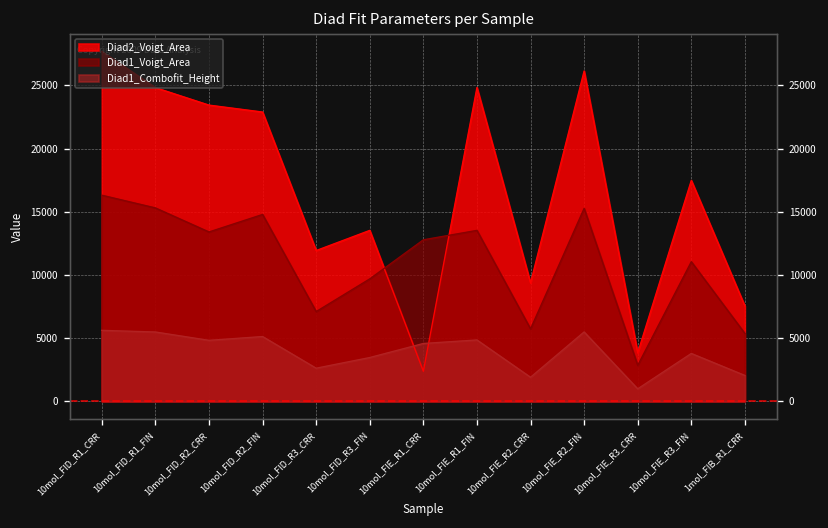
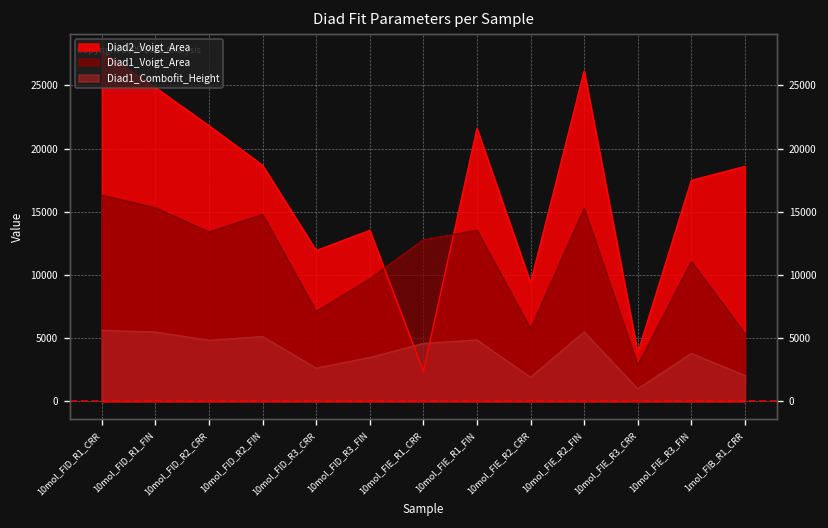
Diad2_Voigt_Area, 10mol_FID_R2_CRR: 23400 -> 21800
Diad2_Voigt_Area, 10mol_FID_R2_FIN: 22900 -> 18700
Diad2_Voigt_Area, 10mol_FIE_R1_FIN: 24800 -> 21600
Diad2_Voigt_Area, 1mol_FIB_R1_CRR: 7500 -> 18600
